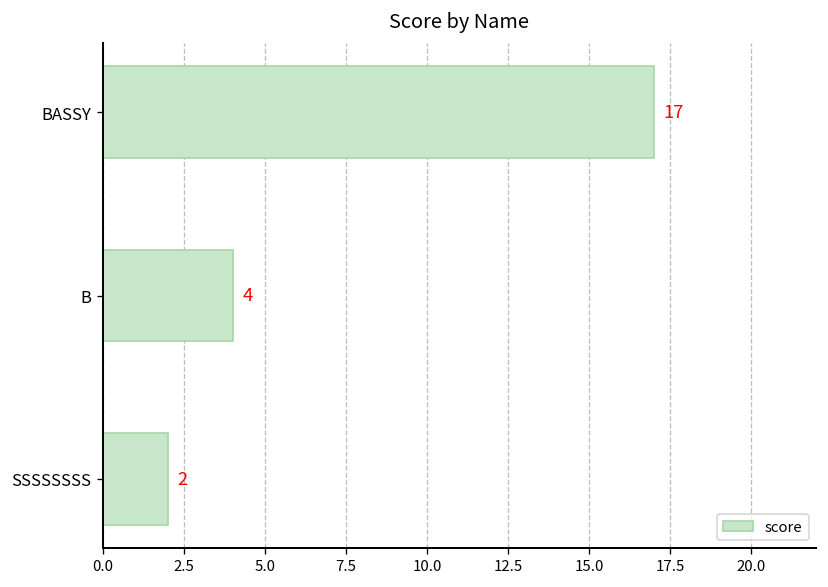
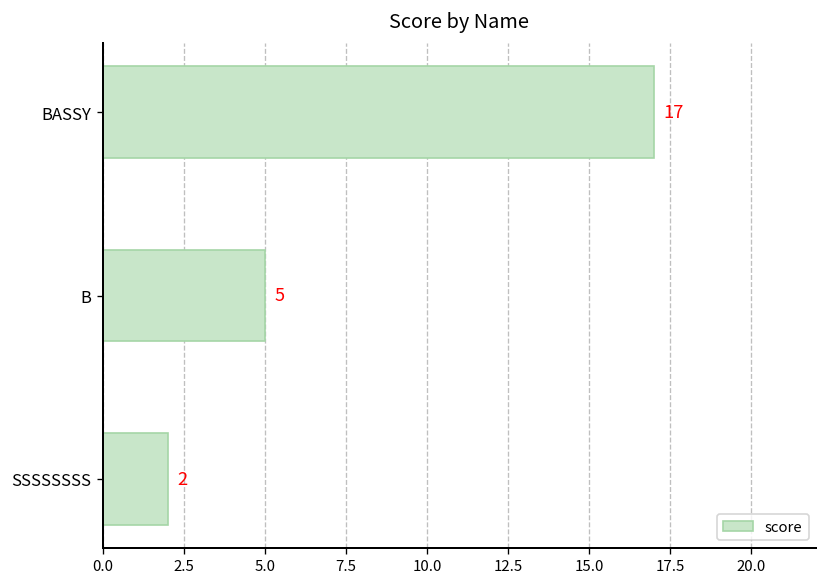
B: 4 -> 5
